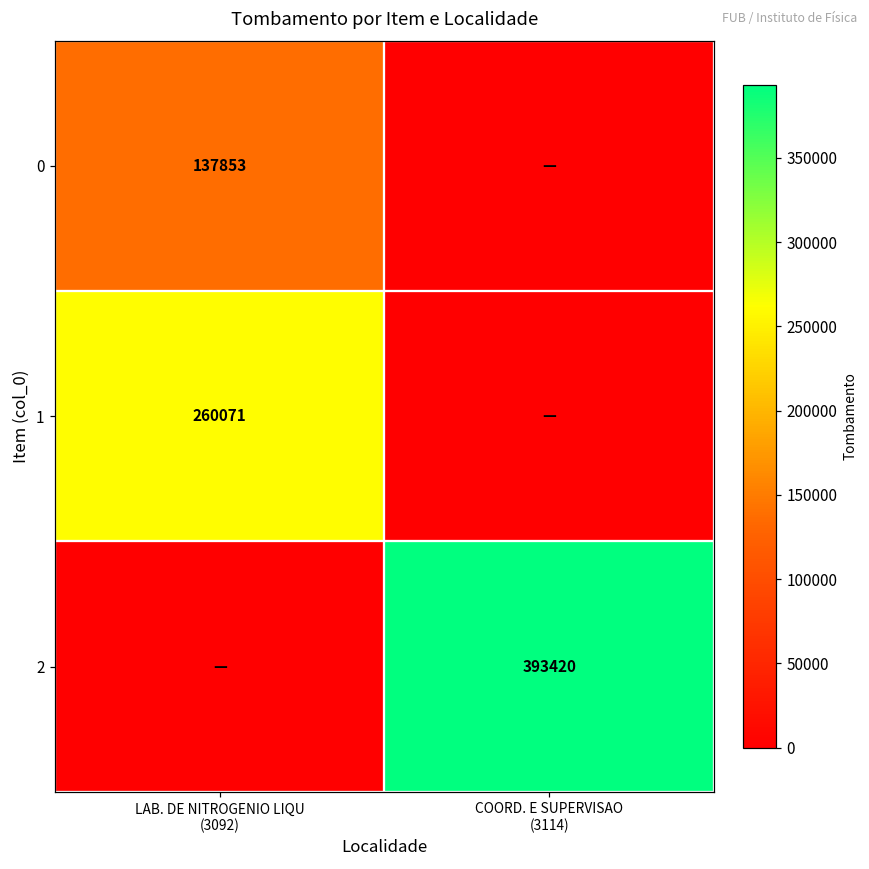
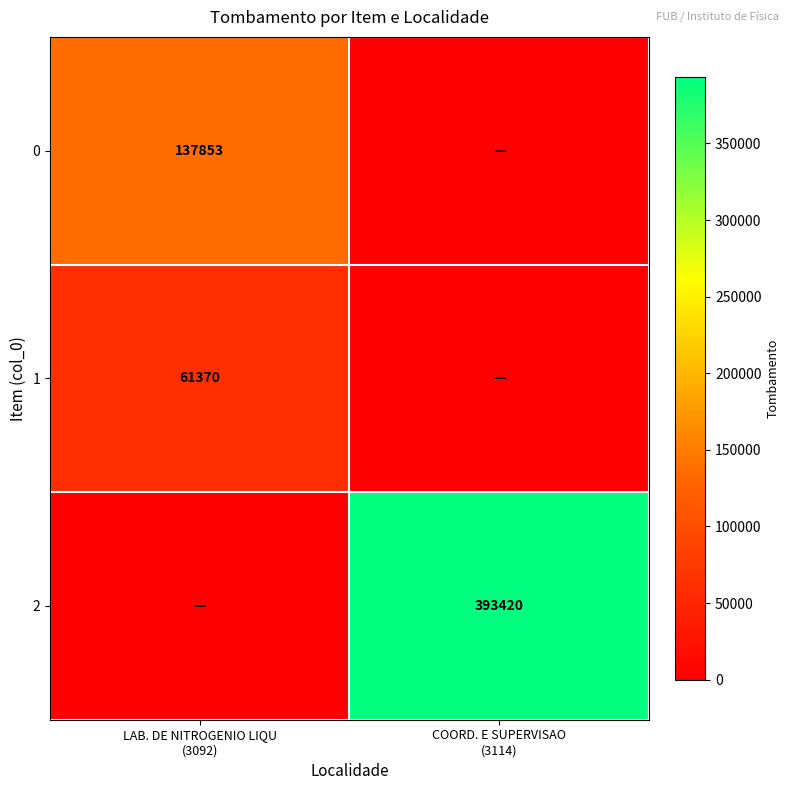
1, LAB. DE NITROGENIO LIQU (3092): 260071 -> 61370
